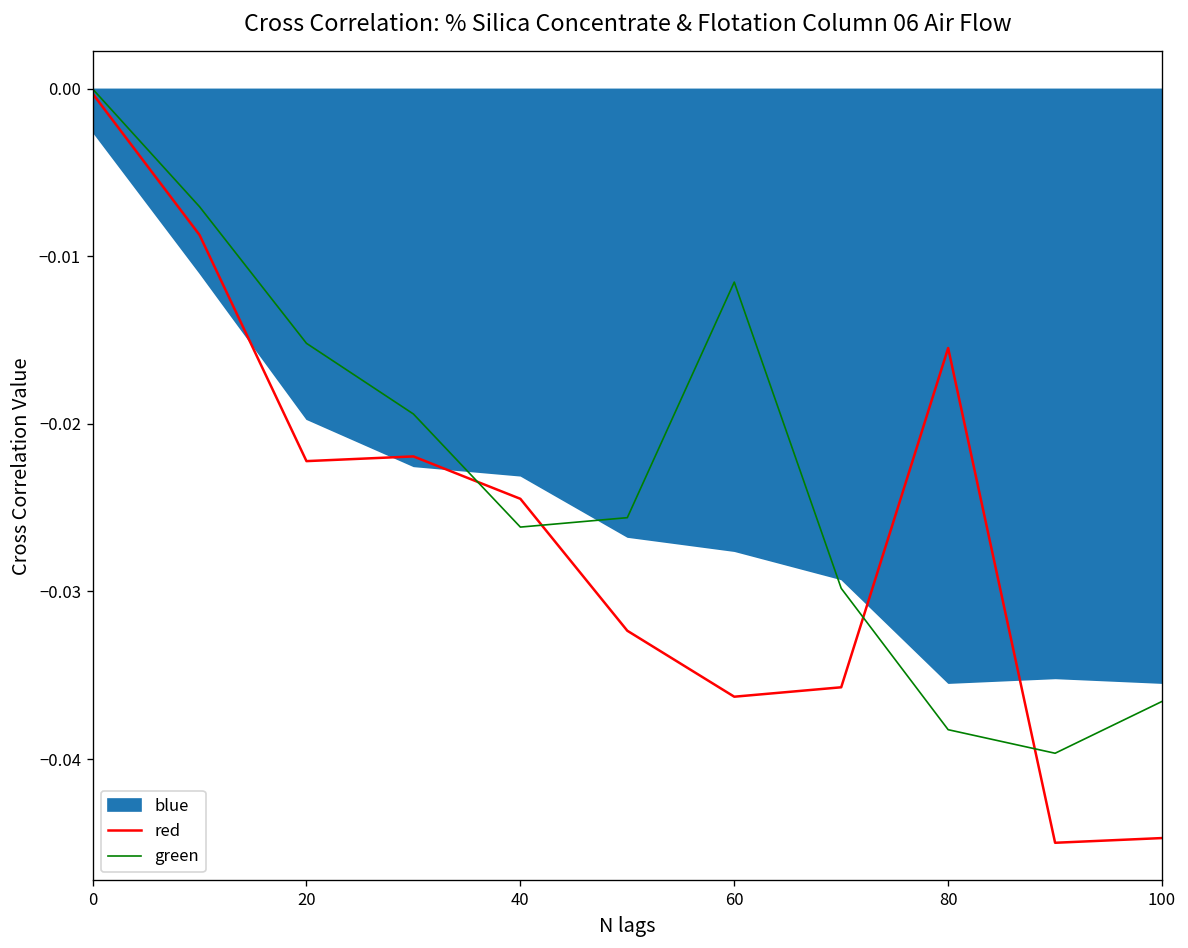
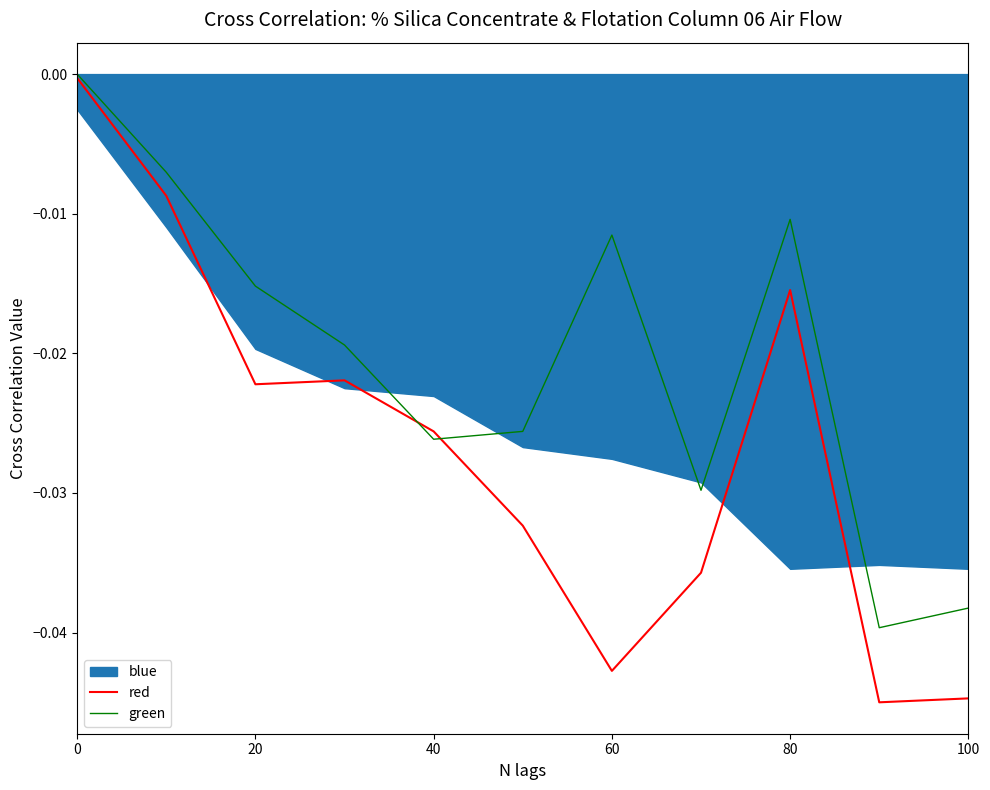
red, 40: -0.0245 -> -0.0256
red, 60: -0.0363 -> -0.0427
green, 80: -0.0383 -> -0.0104
green, 100: -0.0366 -> -0.0383
